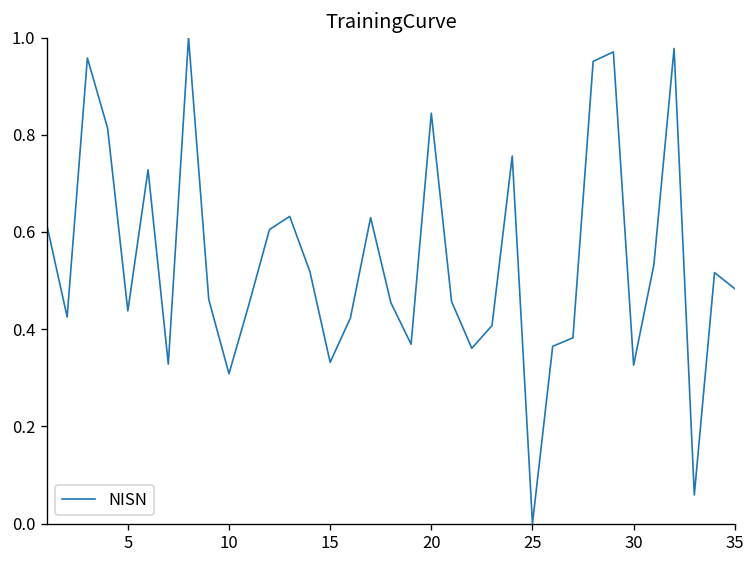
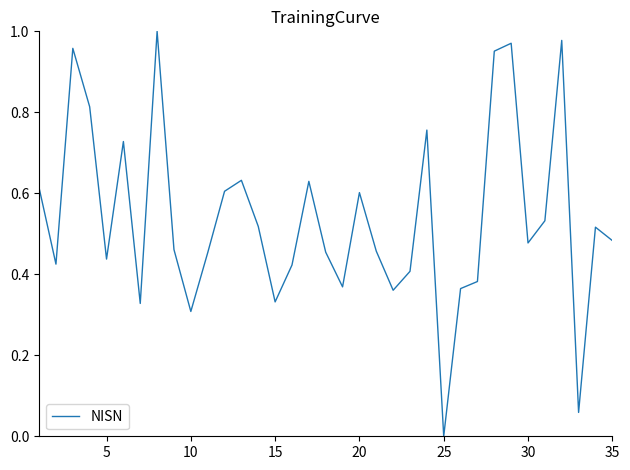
20: 0.84 -> 0.60
30: 0.33 -> 0.48
